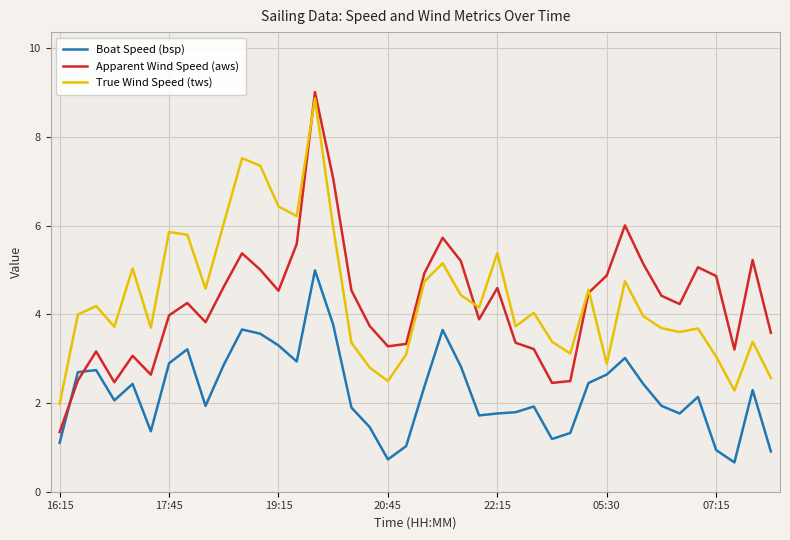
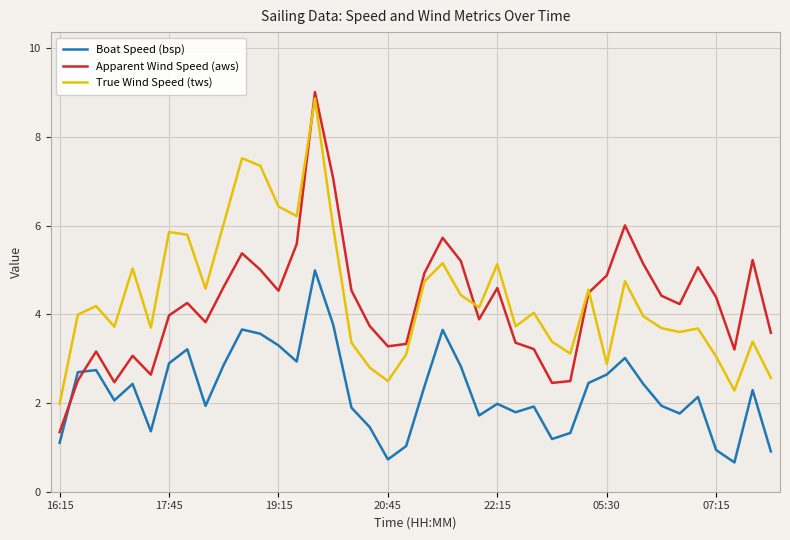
Boat Speed (bsp), 22:15: 1.8 -> 2.0
True Wind Speed (tws), 22:15: 5.4 -> 5.1
Apparent Wind Speed (aws), 07:15: 4.9 -> 4.4
